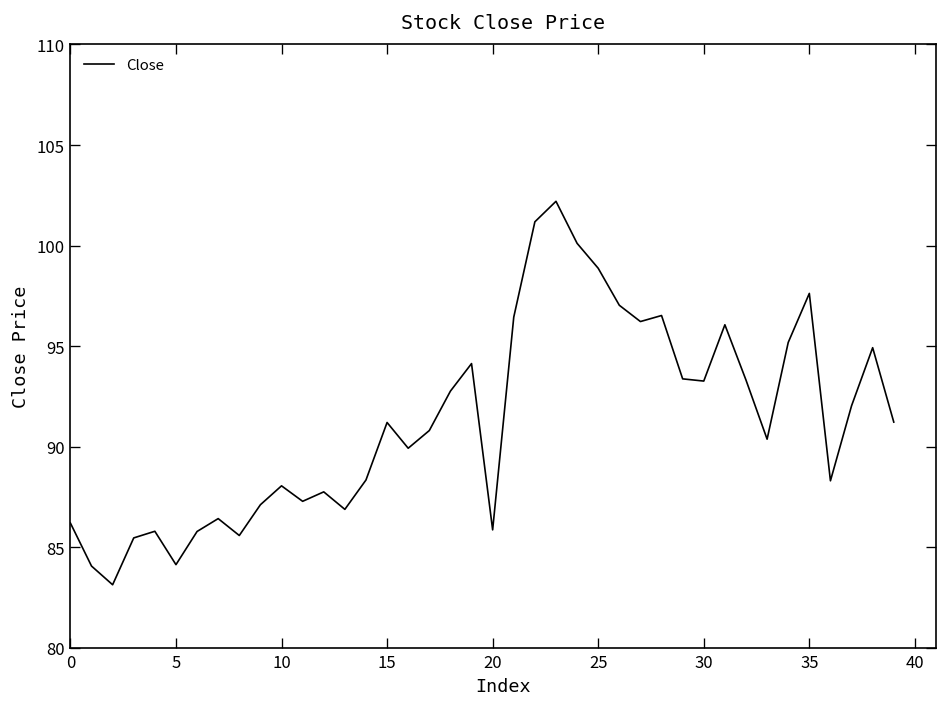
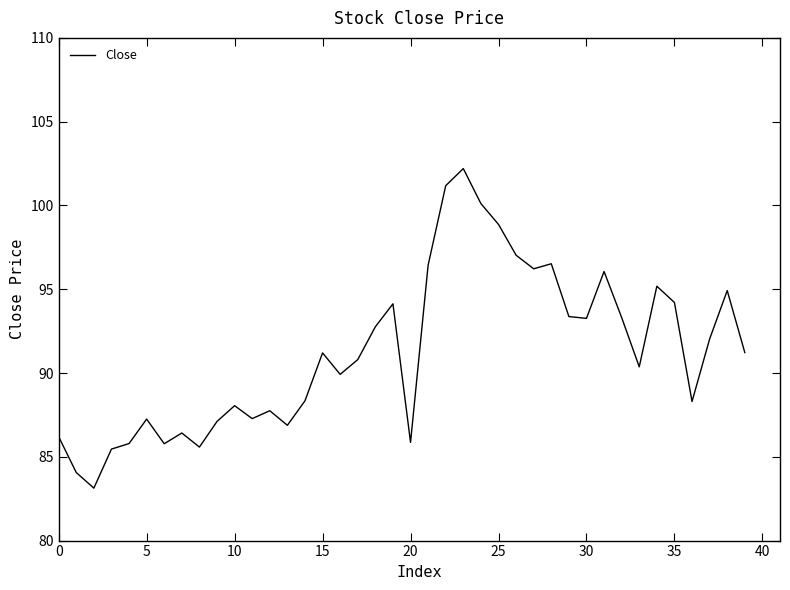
5: 84.1 -> 87.3
35: 97.6 -> 94.2
